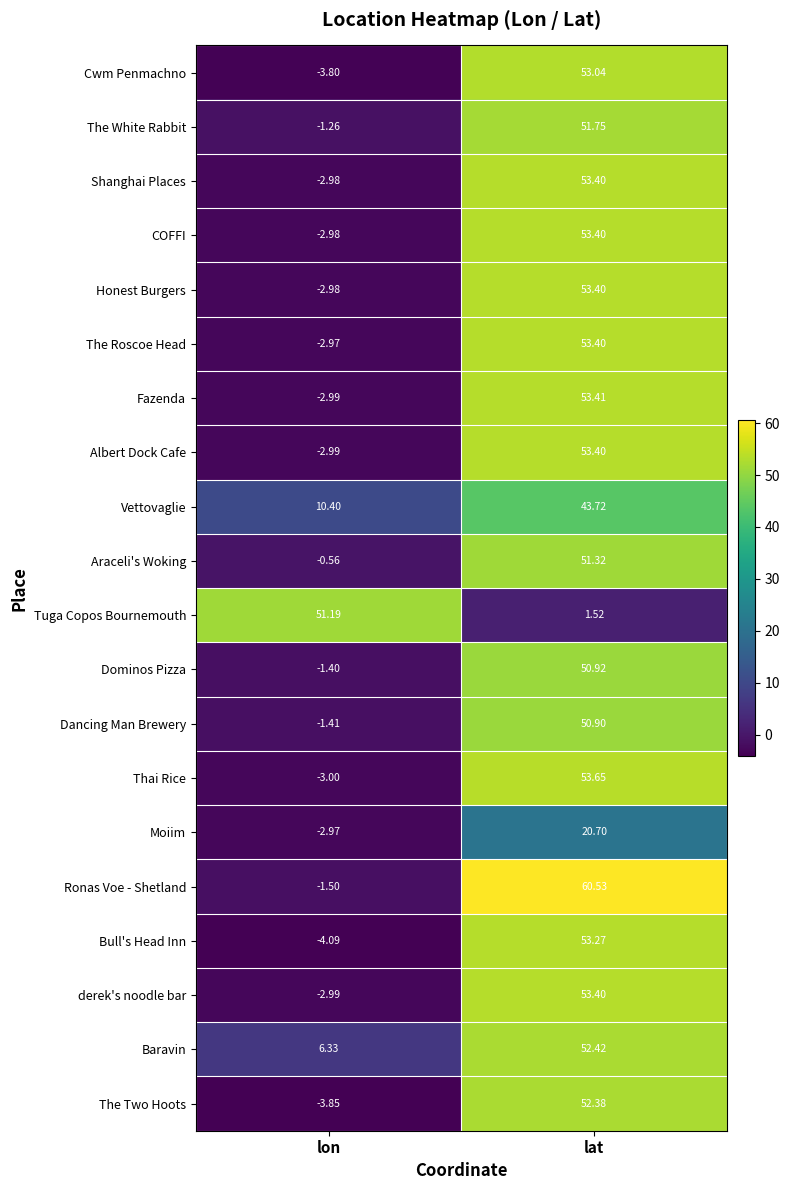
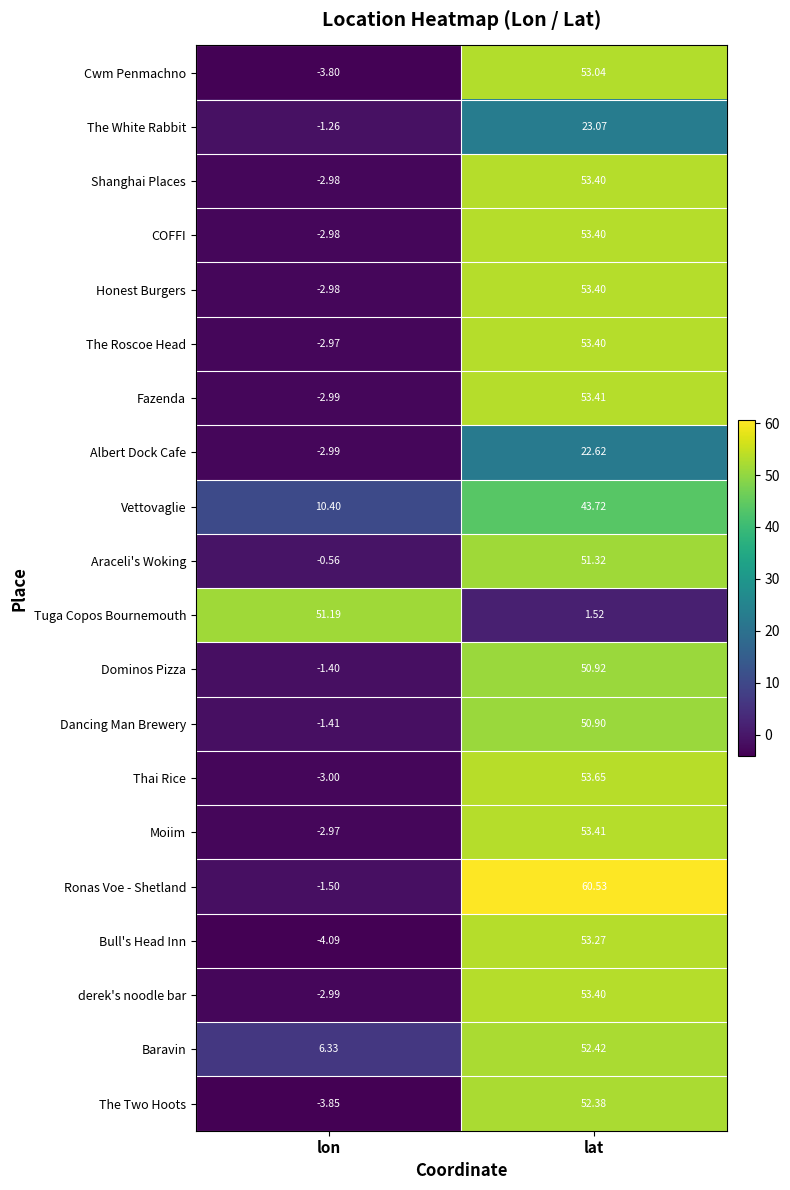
The White Rabbit, lat: 51.75 -> 23.07
Albert Dock Cafe, lat: 53.40 -> 22.62
Moiim, lat: 20.70 -> 53.41
